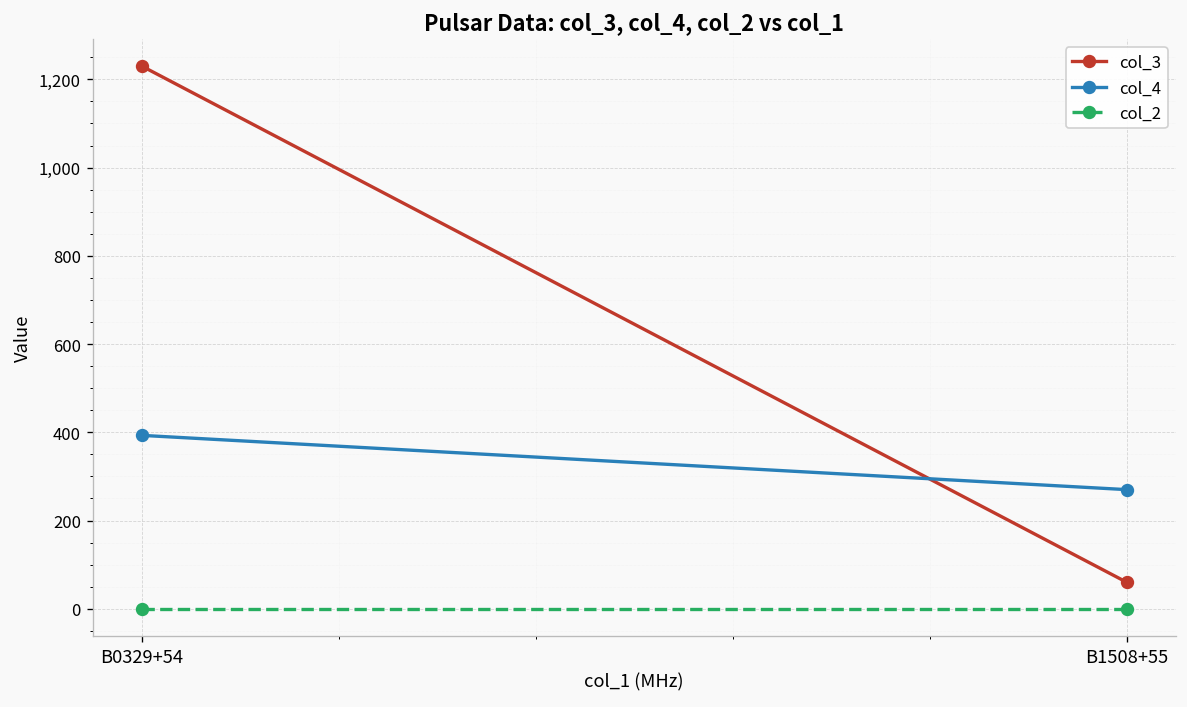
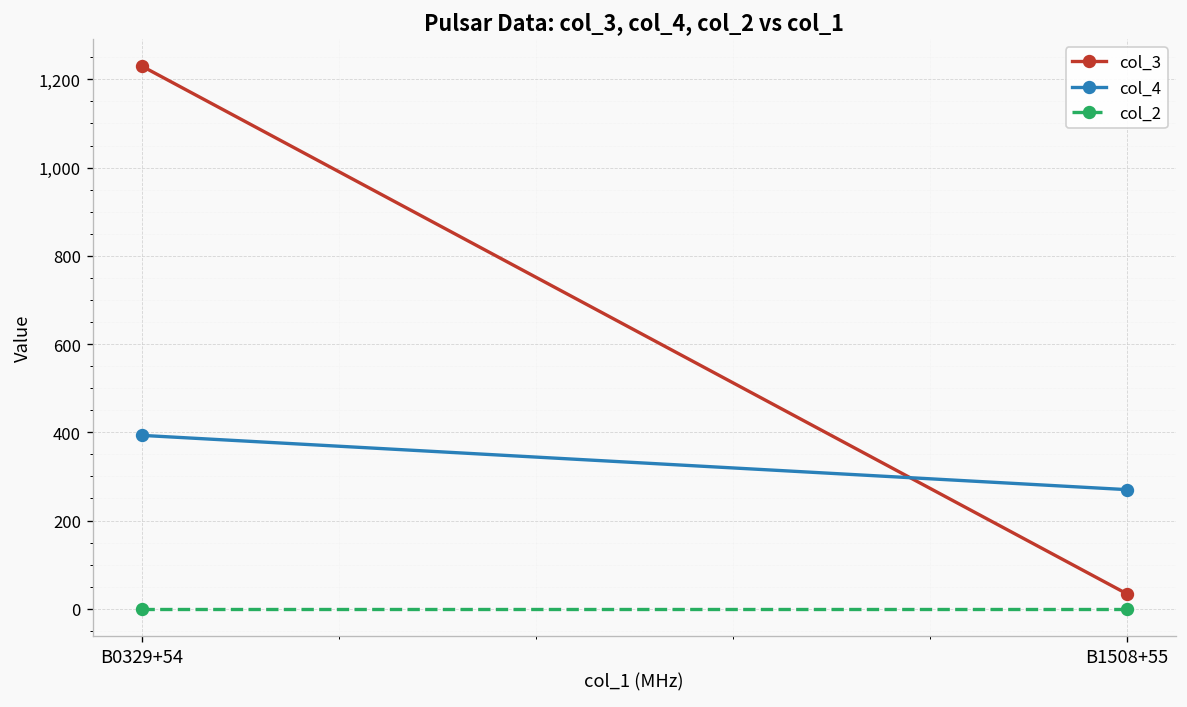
col_3, B1508+55: 60 -> 30
